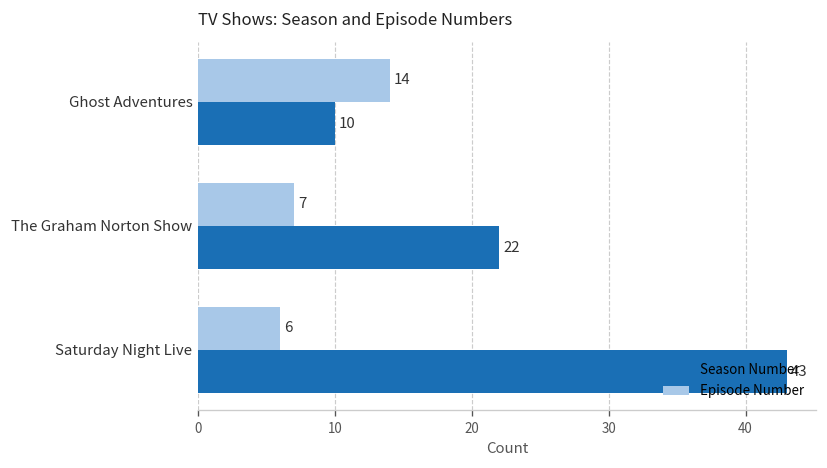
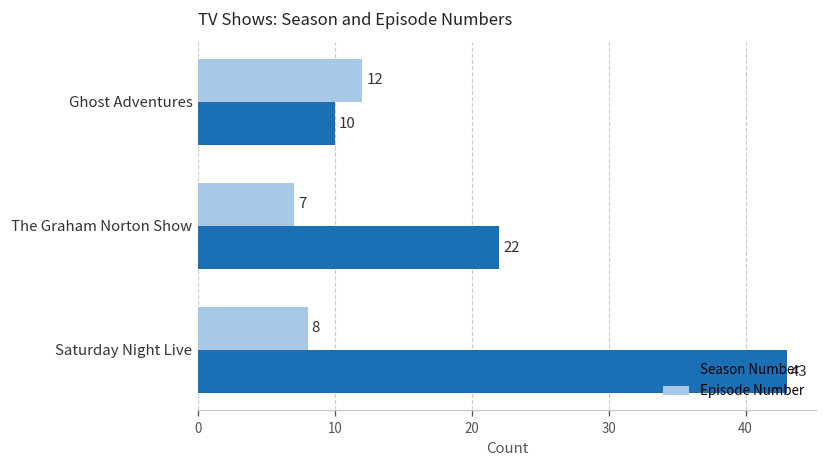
Episode Number, Ghost Adventures: 14 -> 12
Episode Number, Saturday Night Live: 6 -> 8
